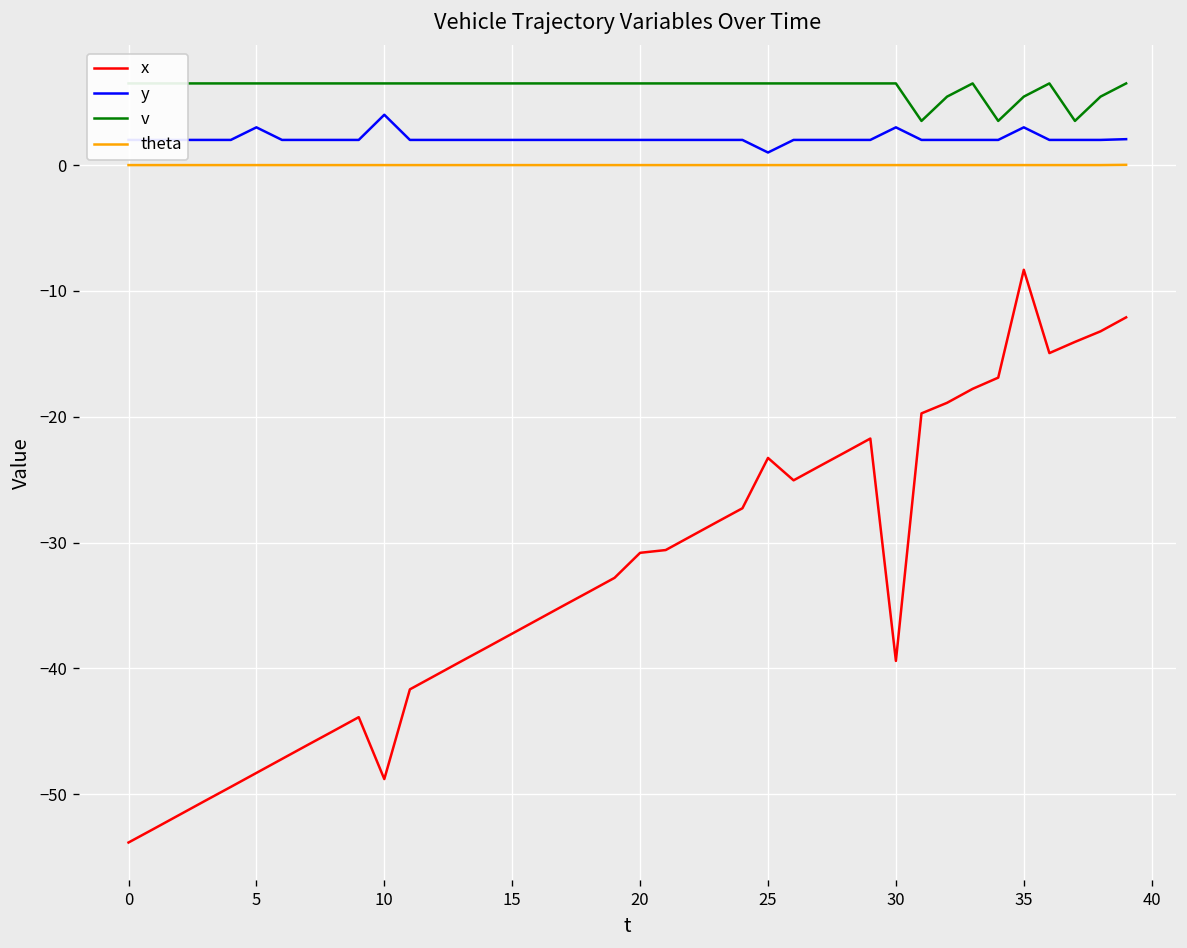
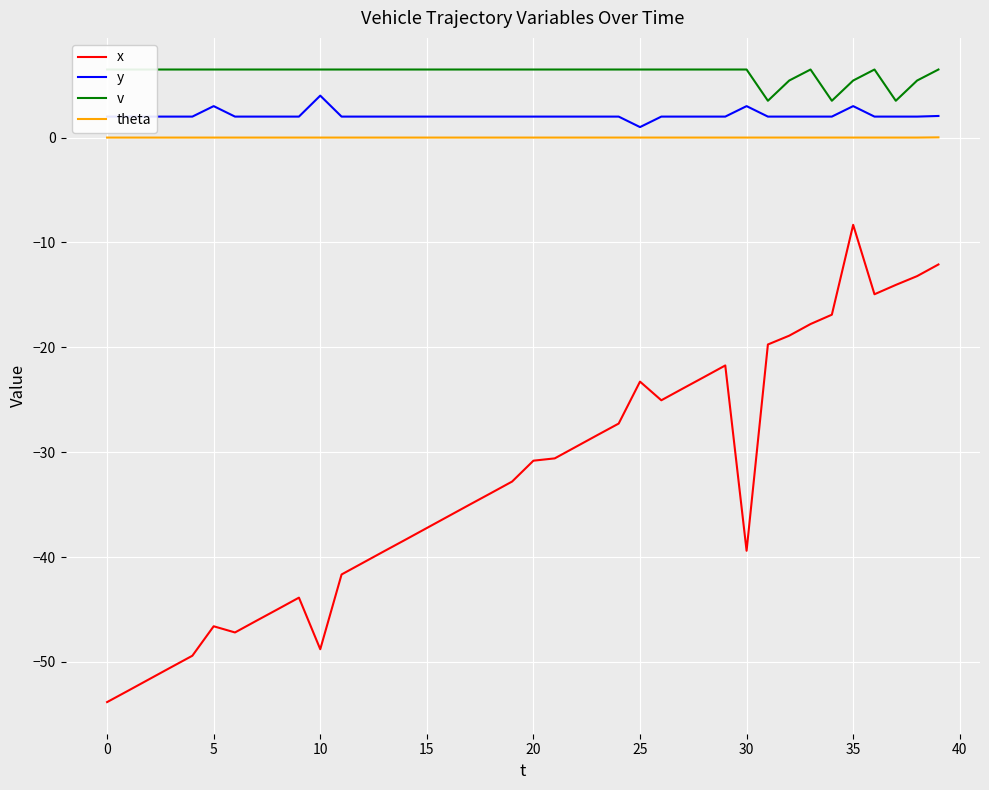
x, 5: -48.3 -> -46.6
